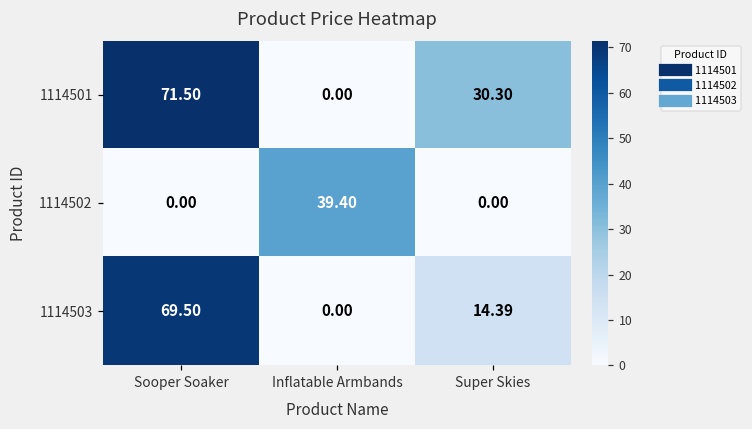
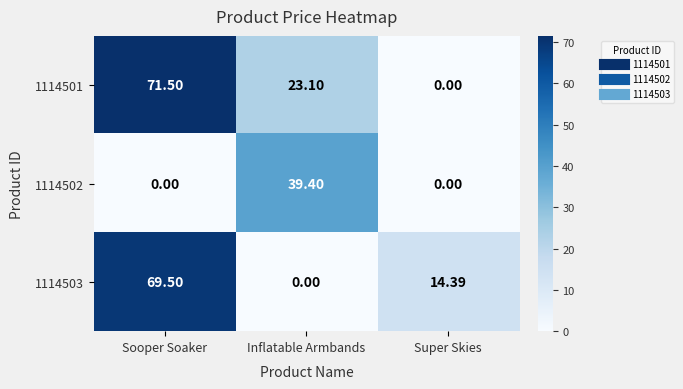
1114501, Inflatable Armbands: 0.00 -> 23.10
1114501, Super Skies: 30.30 -> 0.00
